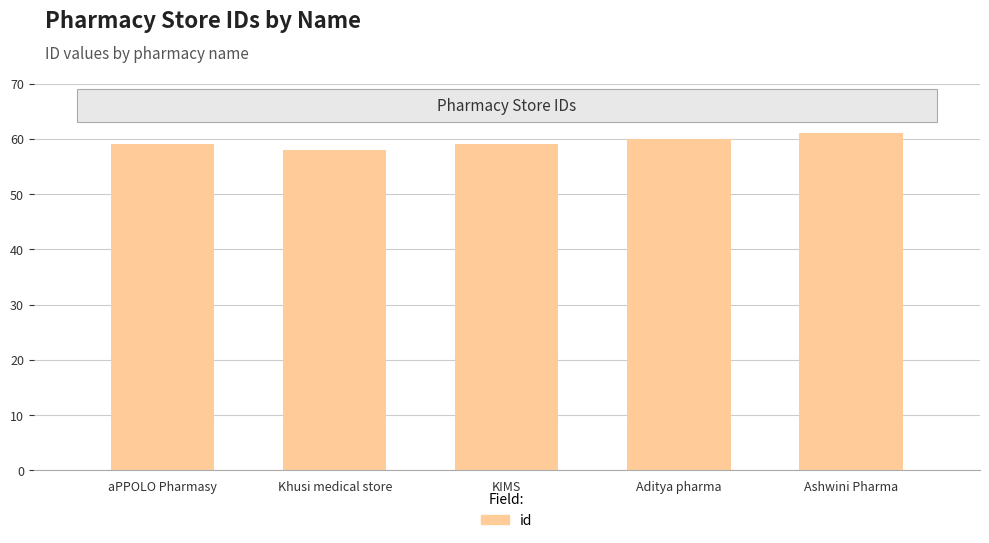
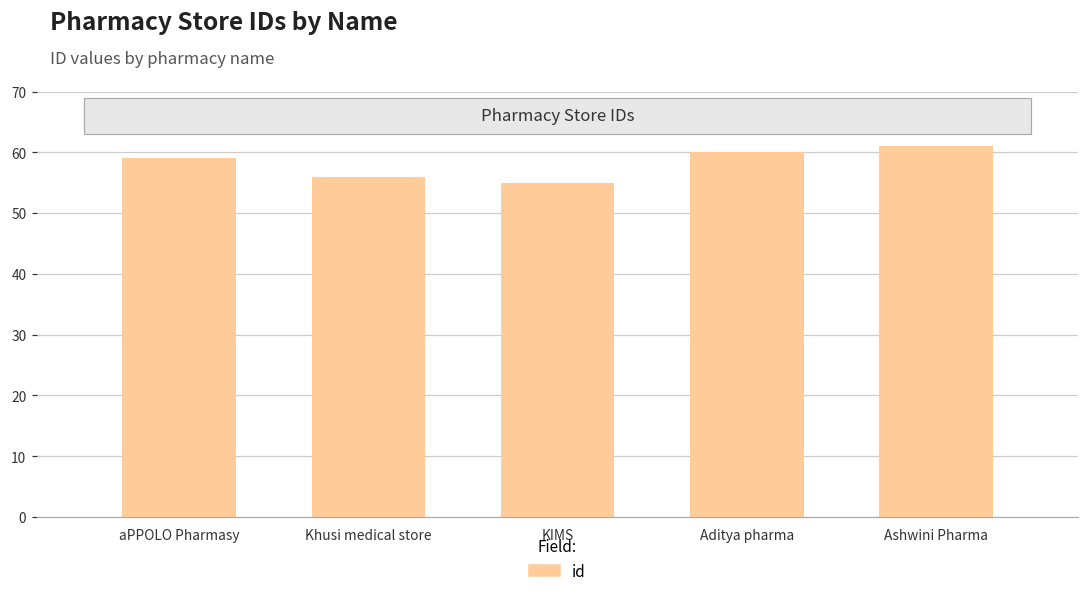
Khusi medical store: 58 -> 56
KIMS: 59 -> 55
